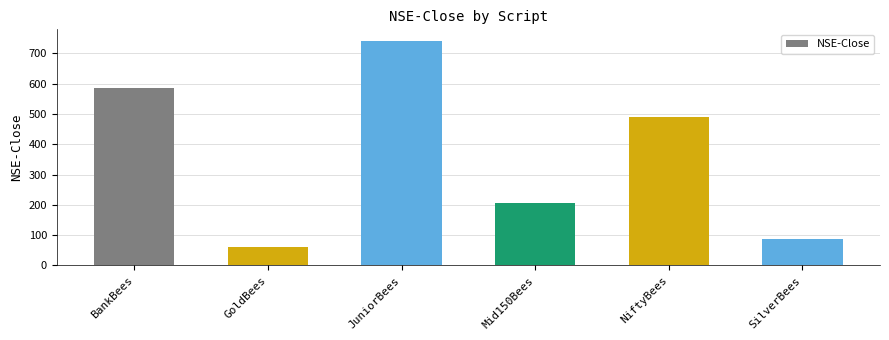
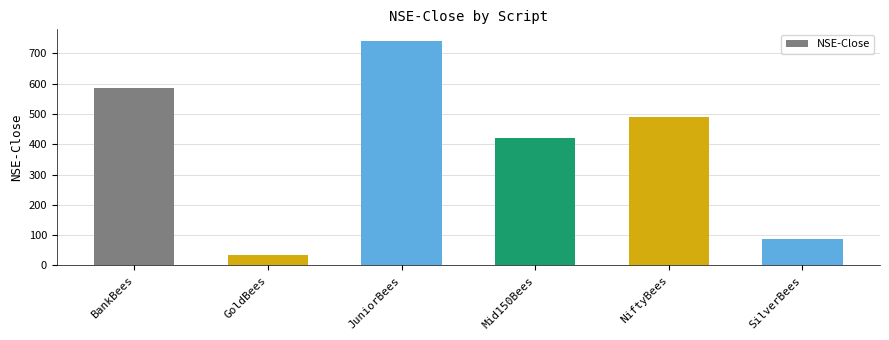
GoldBees: 60 -> 30
Mid150Bees: 210 -> 420
